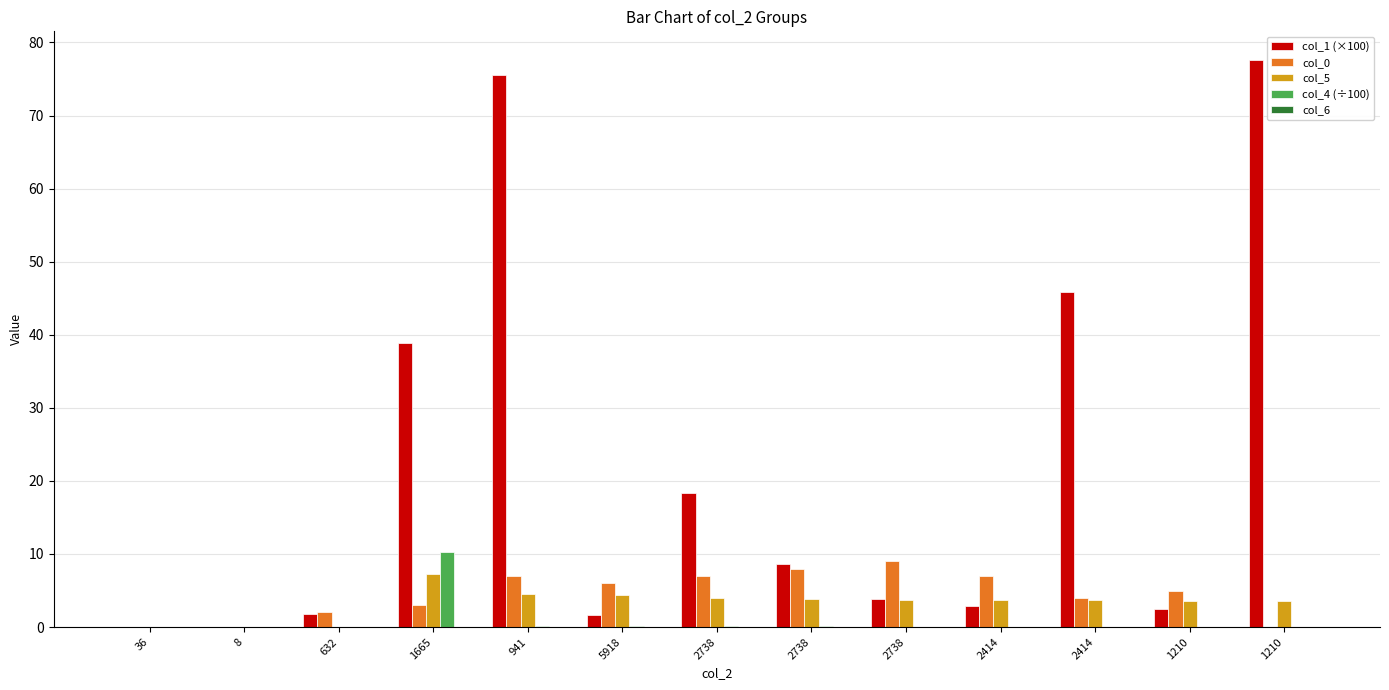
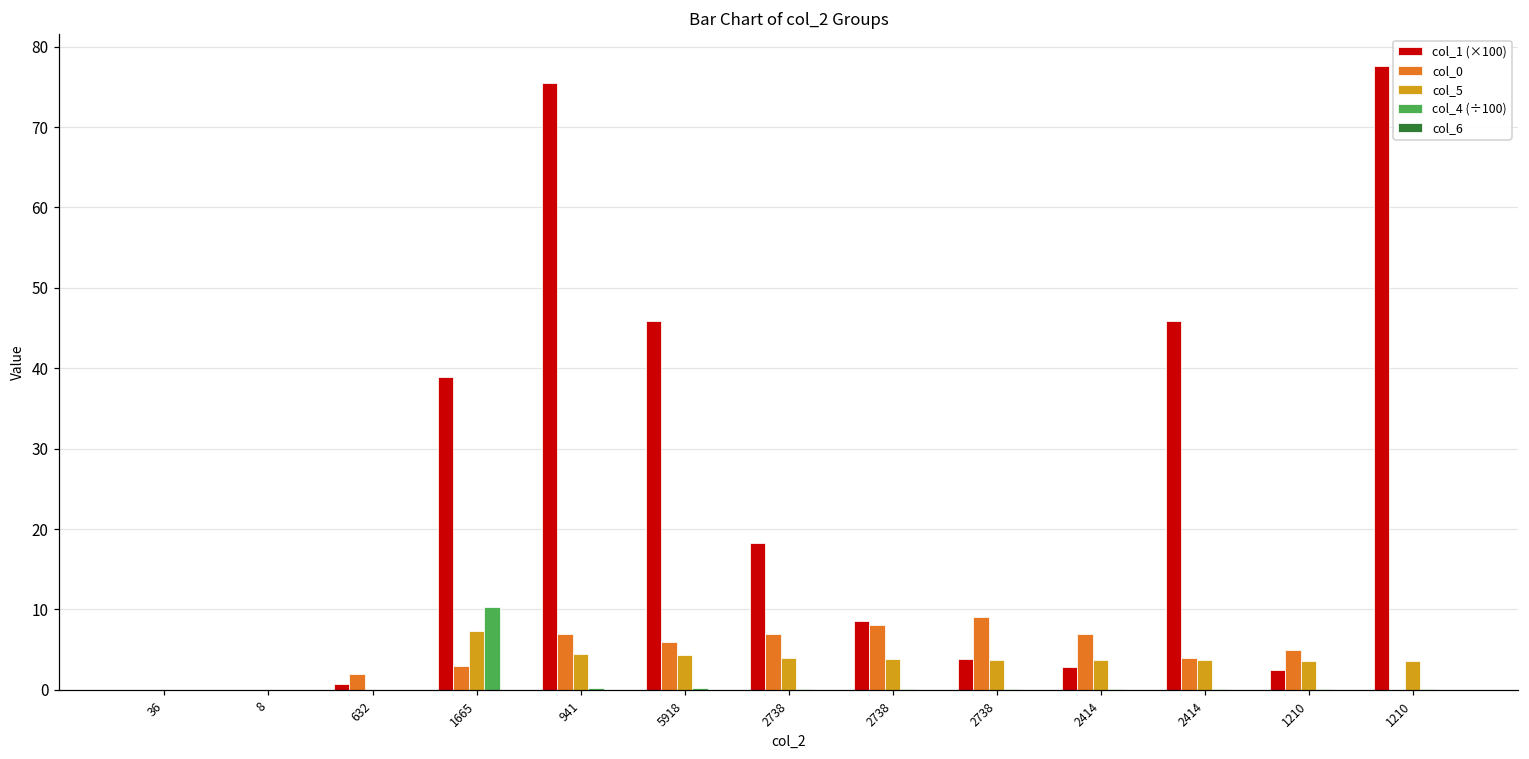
col_1 (×100), 632: 2 -> 1
col_1 (×100), 5918: 2 -> 46
